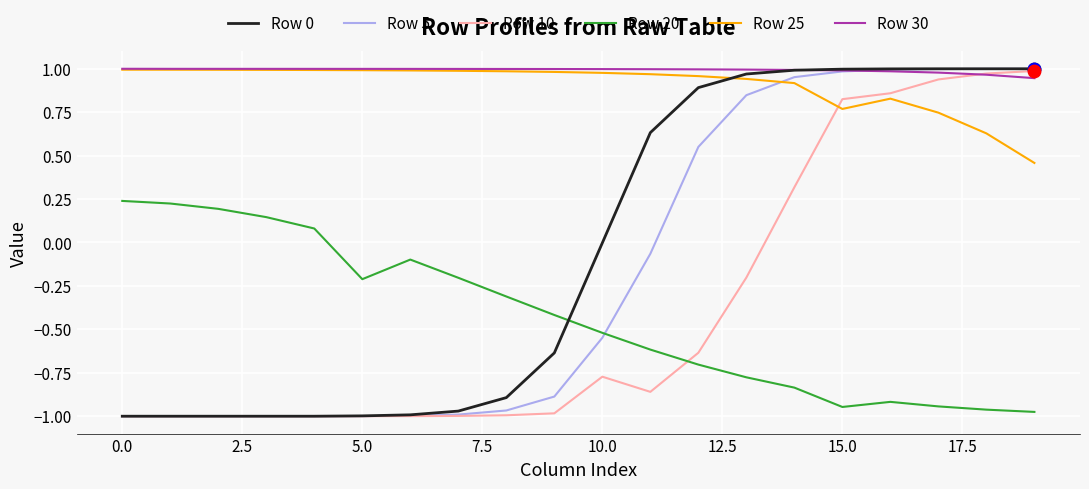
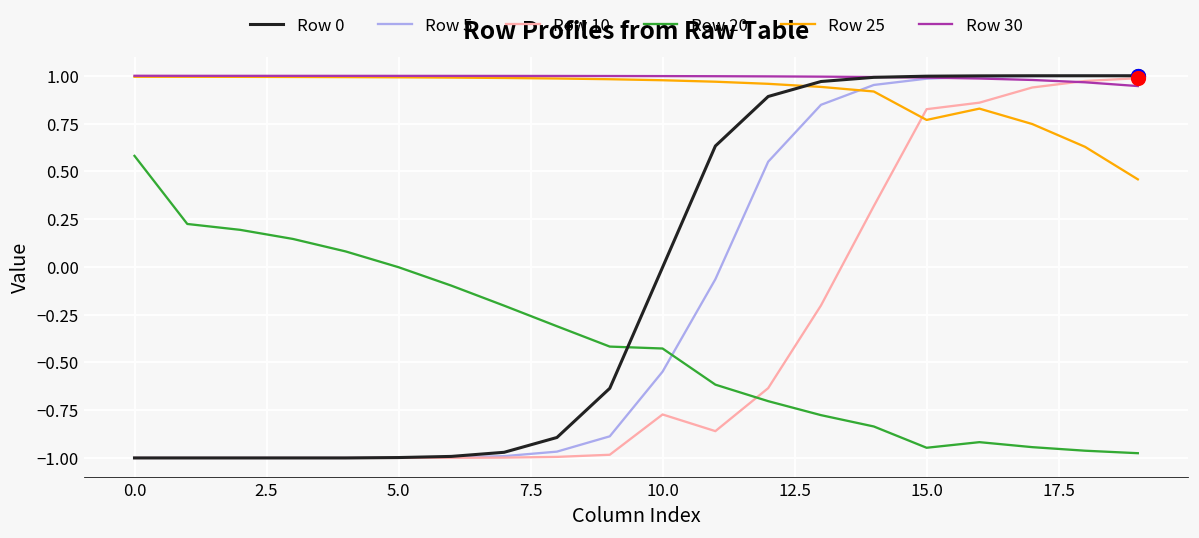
Row 20, 0.0: 0.24 -> 0.58
Row 20, 5.0: -0.21 -> 0.00
Row 20, 10.0: -0.52 -> -0.43
